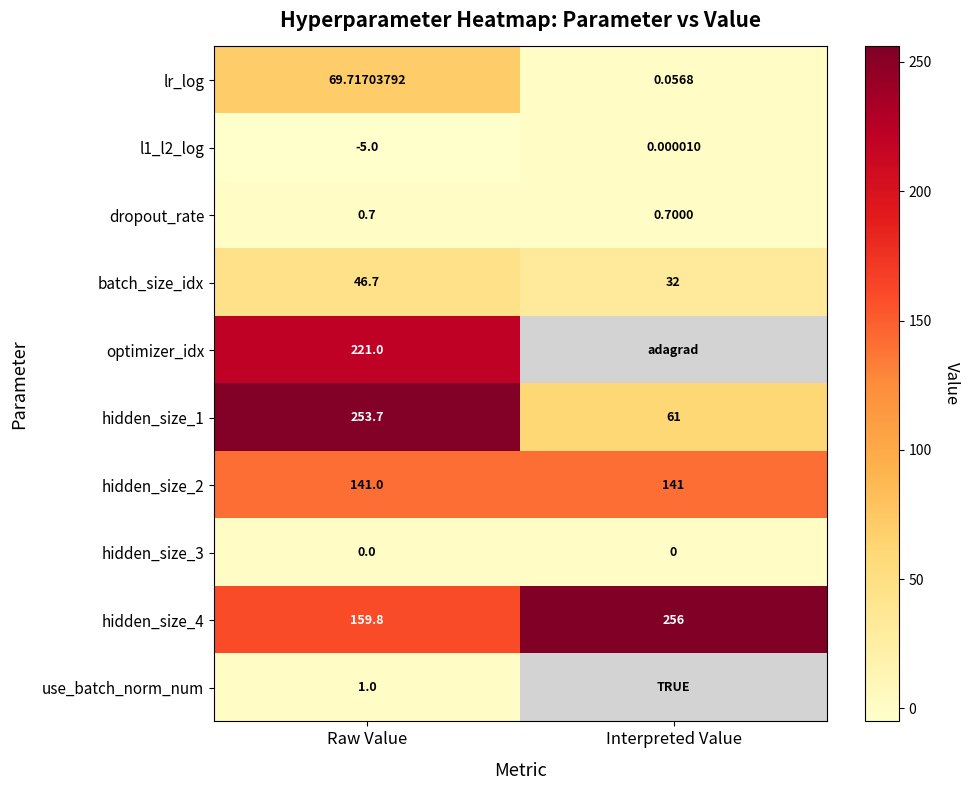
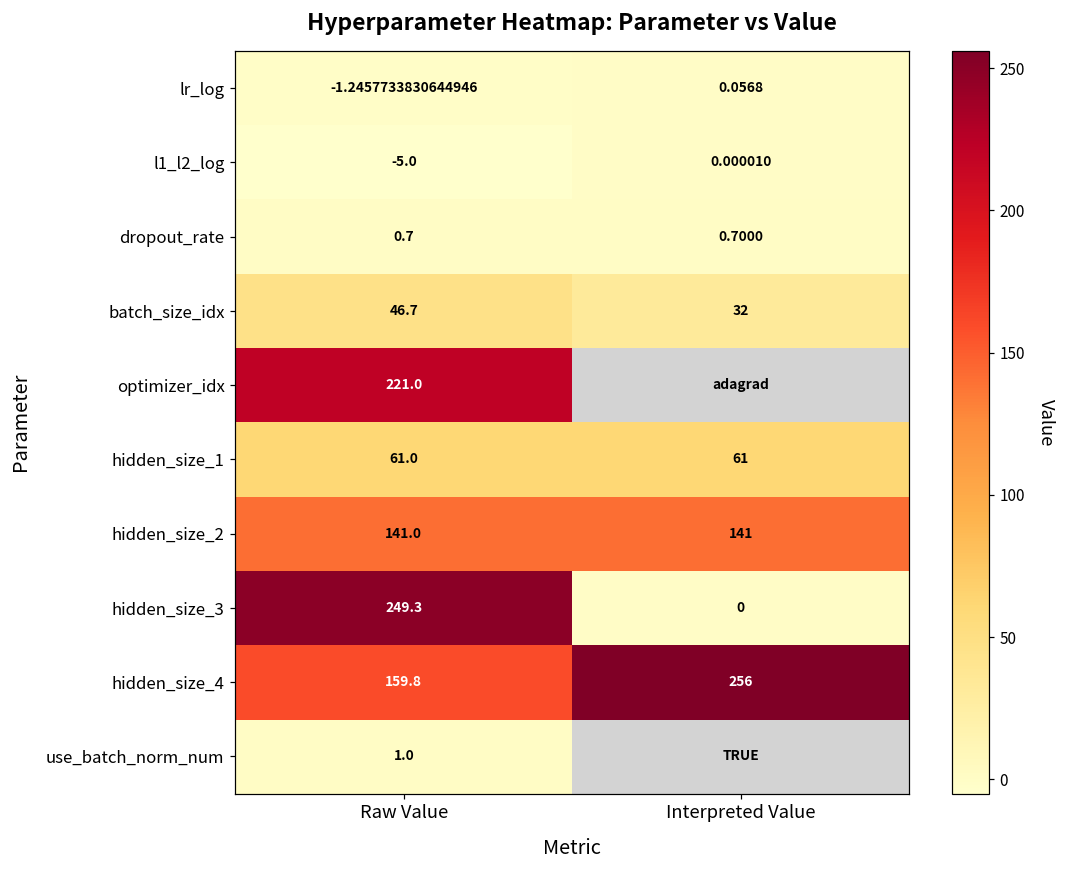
lr_log, Raw Value: 69.71703792 -> -1.2457733830644946
hidden_size_1, Raw Value: 253.7 -> 61.0
hidden_size_3, Raw Value: 0.0 -> 249.3
